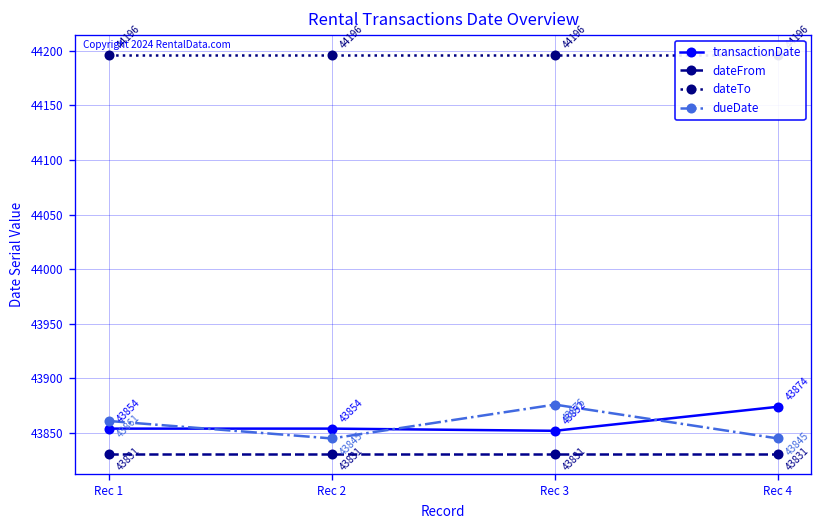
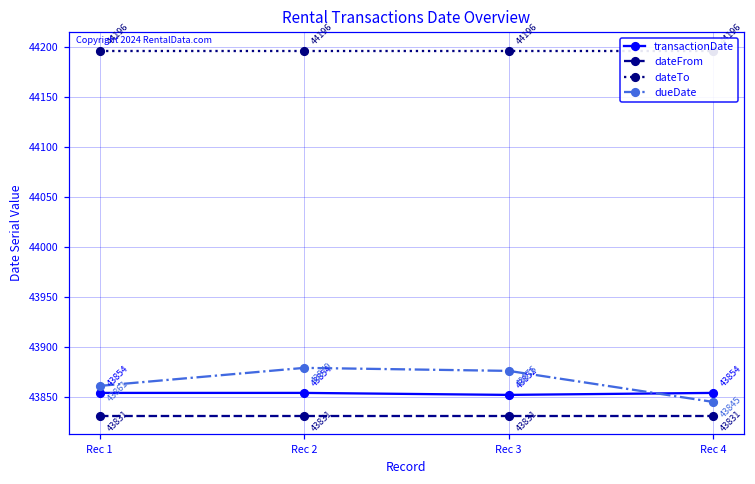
dueDate, Rec 2: 43845 -> 43879
transactionDate, Rec 4: 43874 -> 43854
